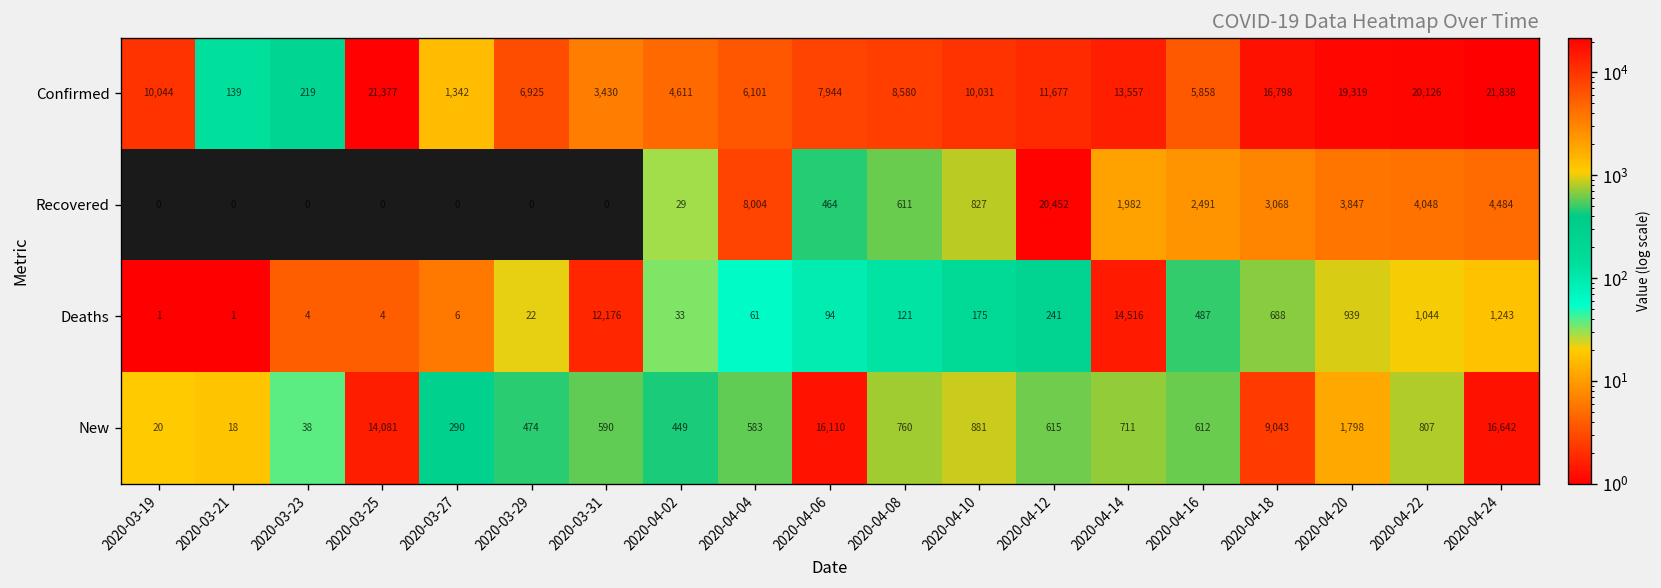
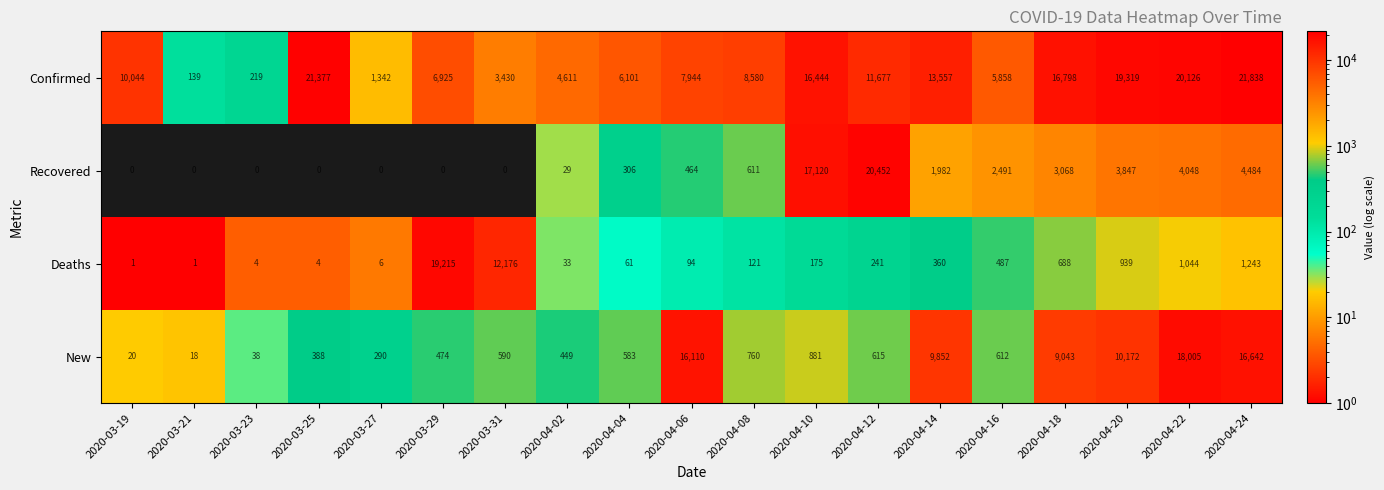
Confirmed, 2020-04-10: 10,031 -> 16,444
Recovered, 2020-04-04: 8,004 -> 306
Recovered, 2020-04-10: 827 -> 17,120
Deaths, 2020-03-29: 22 -> 19,215
Deaths, 2020-04-14: 14,516 -> 360
New, 2020-03-25: 14,081 -> 388
New, 2020-04-14: 711 -> 9,852
New, 2020-04-20: 1,798 -> 10,172
New, 2020-04-22: 807 -> 18,005
